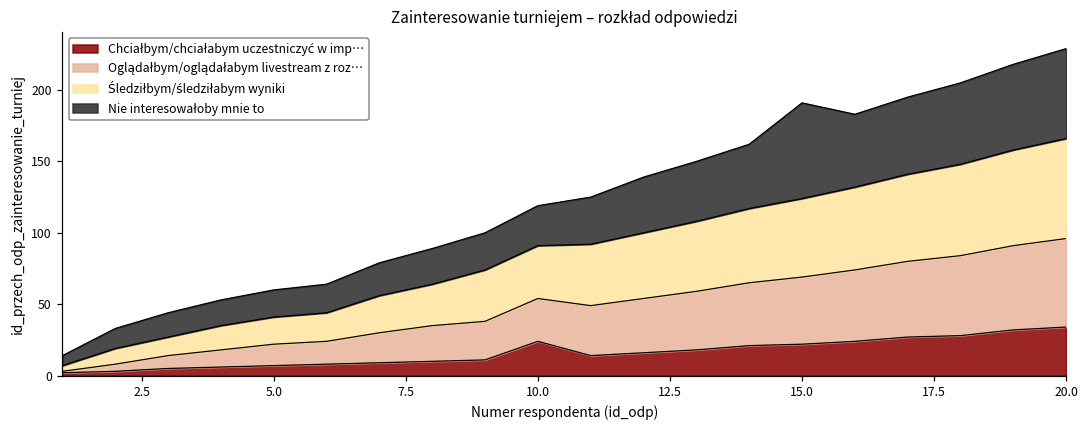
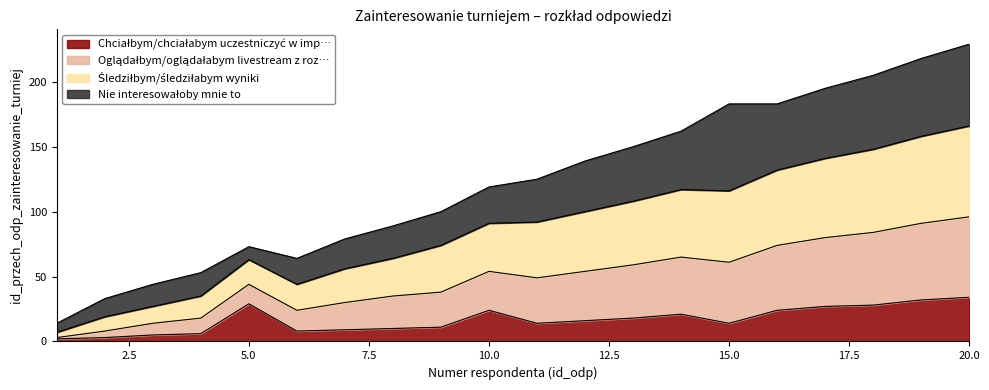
Chciałbym/chciałabym uczestniczyć w imp…, 5.0: 7 -> 29
Nie interesowałoby mnie to, 5.0: 19 -> 10
Chciałbym/chciałabym uczestniczyć w imp…, 15.0: 22 -> 14
